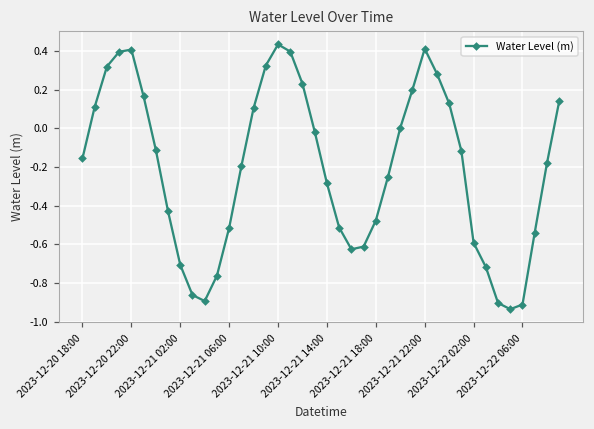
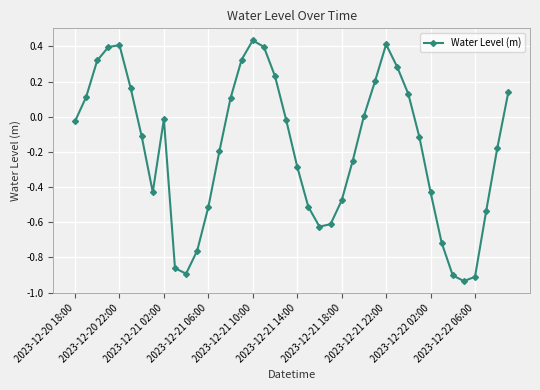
2023-12-20 18:00: -0.15 -> -0.03
2023-12-21 02:00: -0.71 -> -0.01
2023-12-22 02:00: -0.59 -> -0.43
